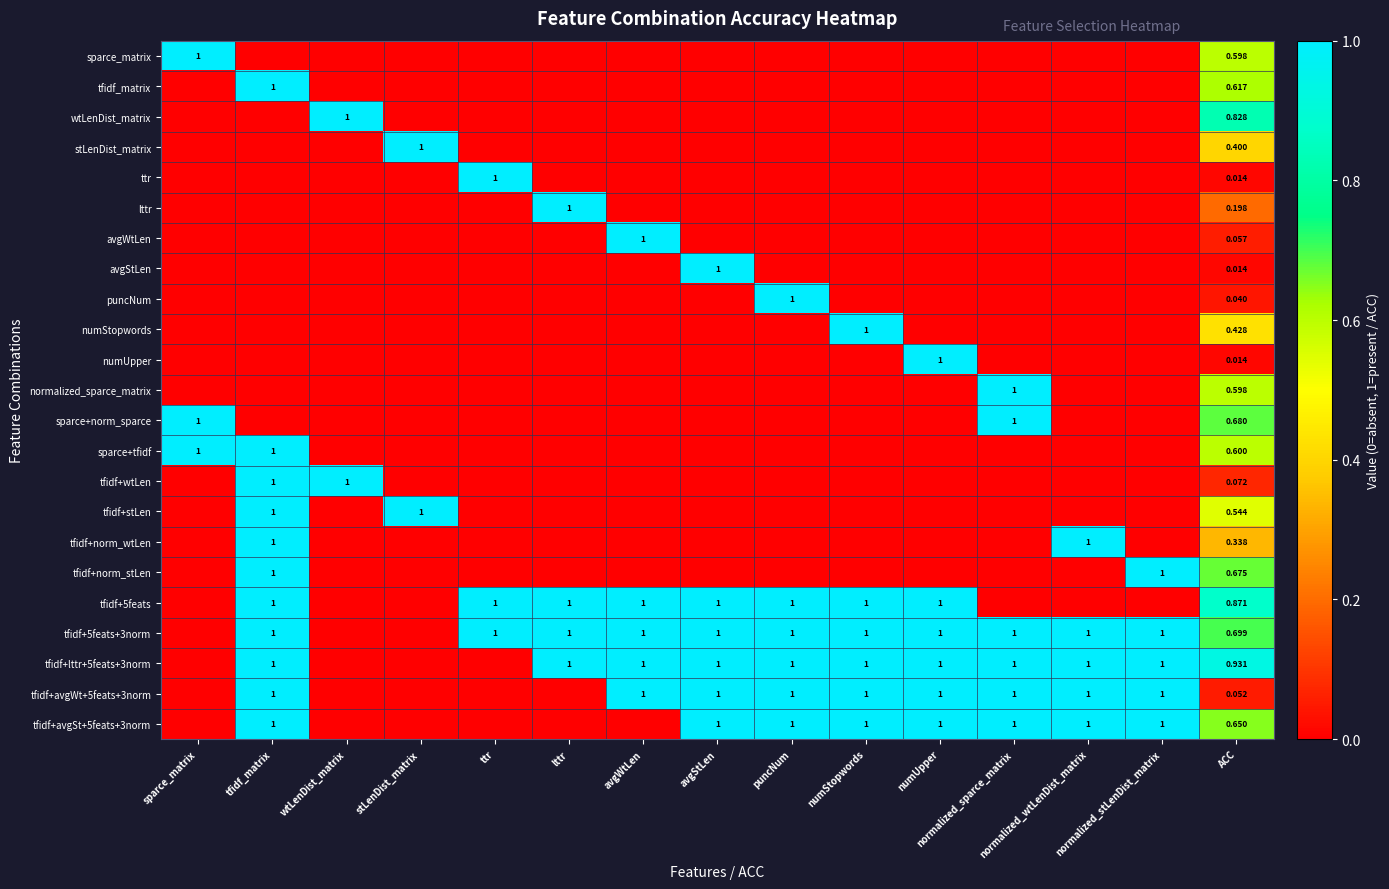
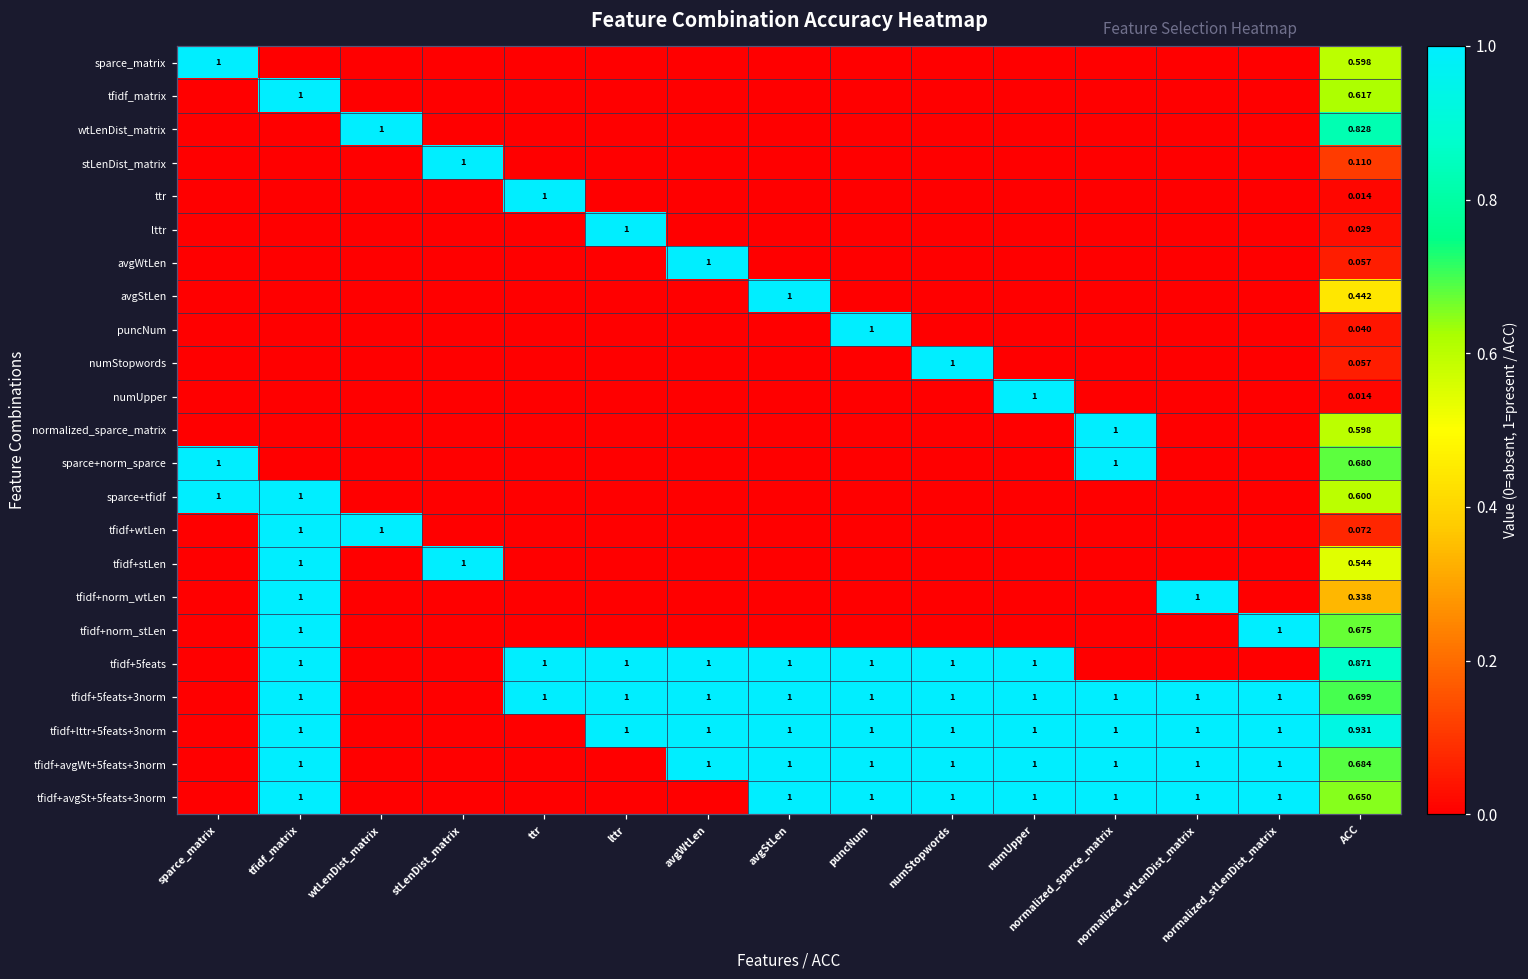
stLenDist_matrix, ACC: 0.400 -> 0.110
lttr, ACC: 0.198 -> 0.029
avgStLen, ACC: 0.014 -> 0.442
numStopwords, ACC: 0.428 -> 0.057
tfidf+avgWt+5feats+3norm, ACC: 0.052 -> 0.684
